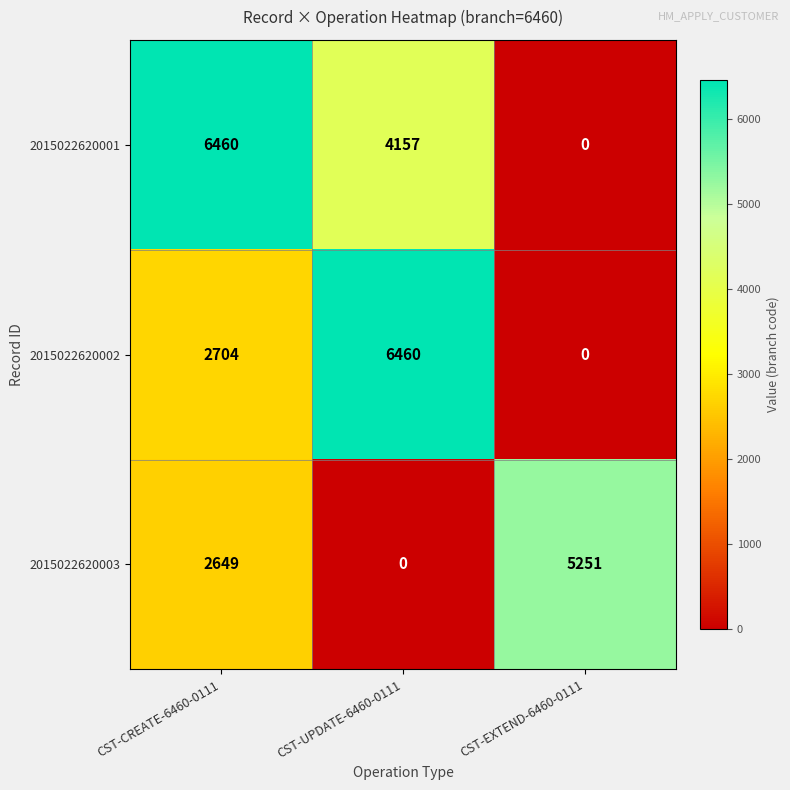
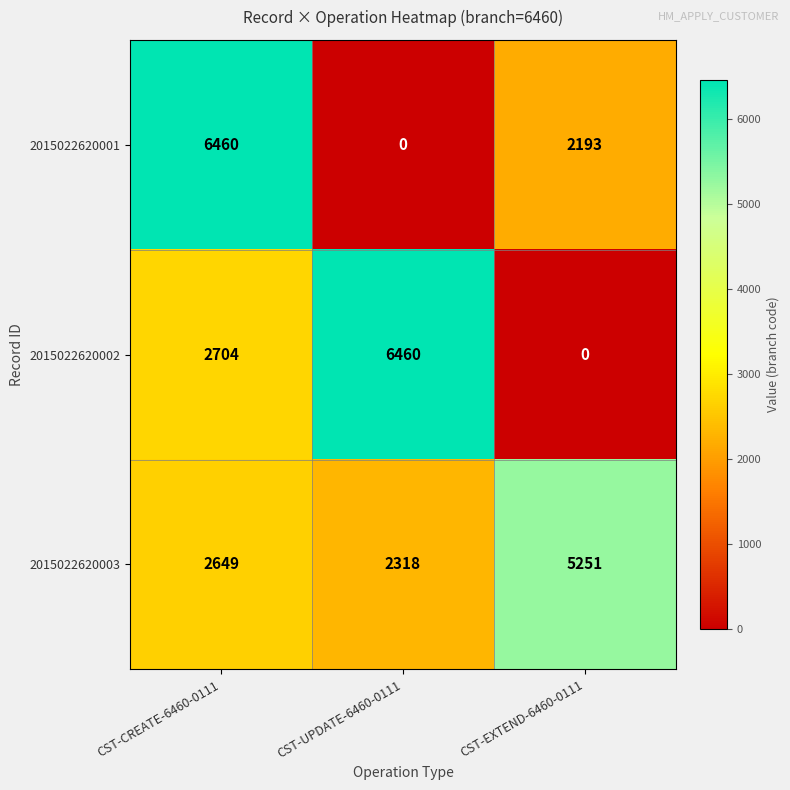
2015022620001, CST-UPDATE-6460-0111: 4157 -> 0
2015022620001, CST-EXTEND-6460-0111: 0 -> 2193
2015022620003, CST-UPDATE-6460-0111: 0 -> 2318
